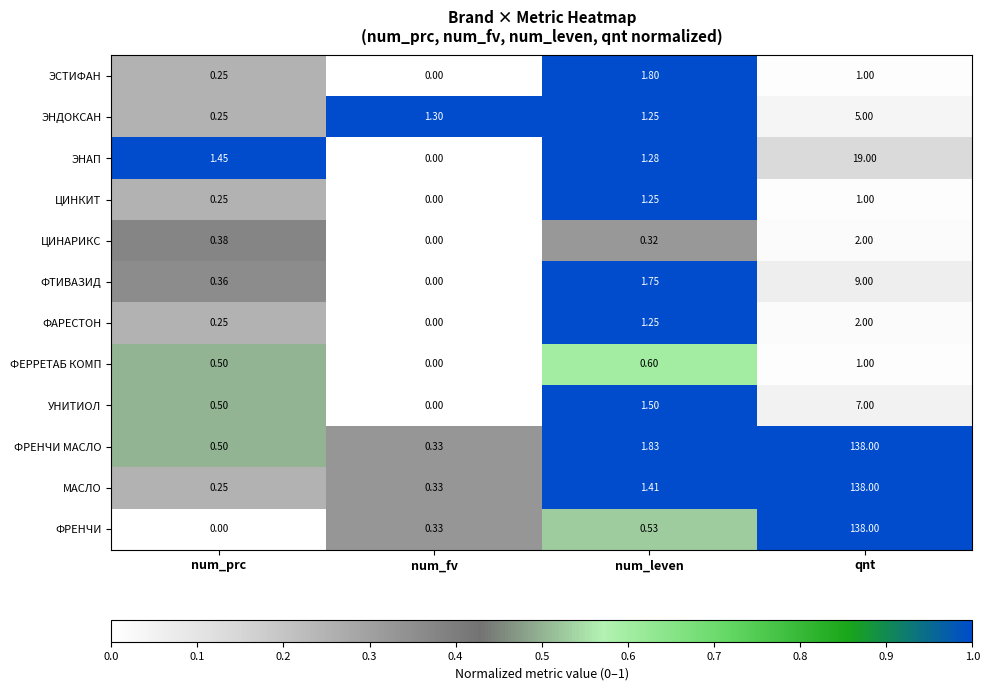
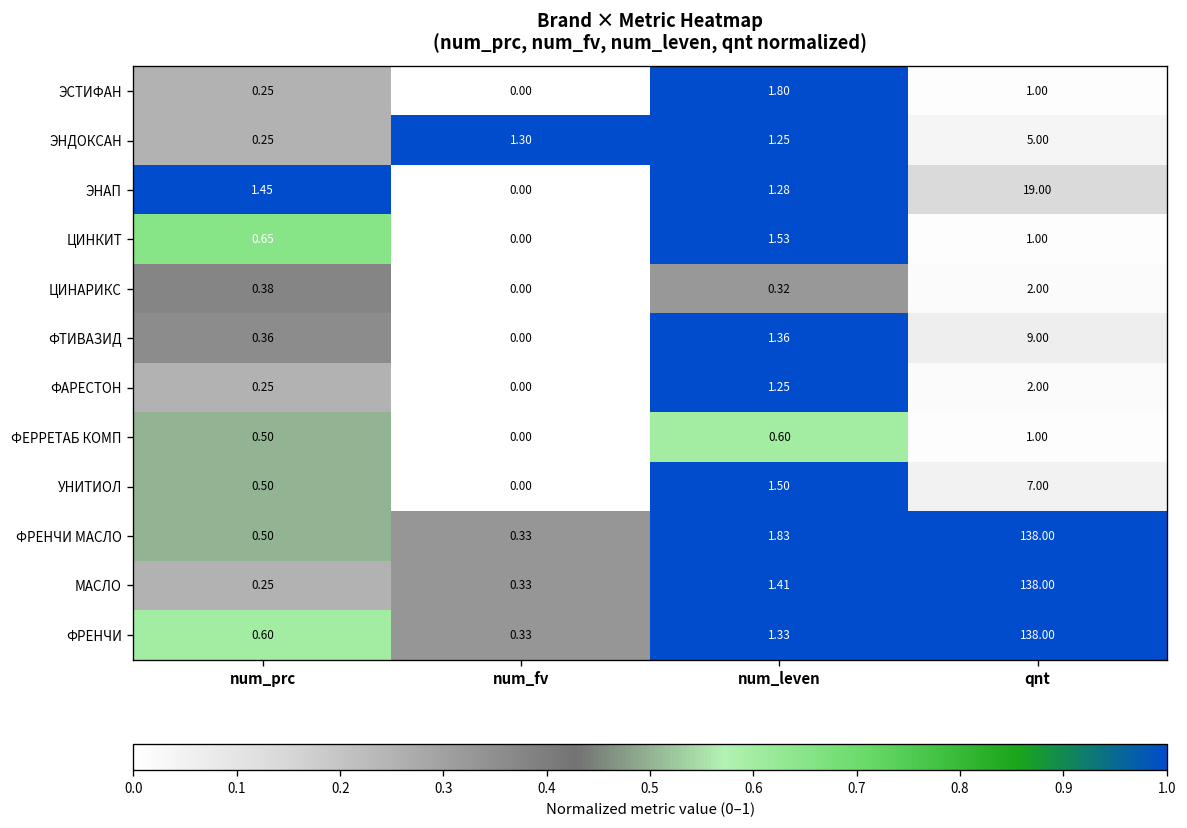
ЦИНКИТ, num_prc: 0.25 -> 0.65
ЦИНКИТ, num_leven: 1.25 -> 1.53
ФТИВАЗИД, num_leven: 1.75 -> 1.36
ФРЕНЧИ, num_prc: 0.00 -> 0.60
ФРЕНЧИ, num_leven: 0.53 -> 1.33
